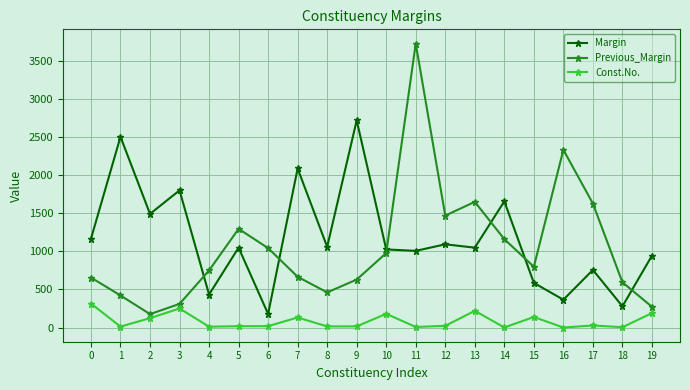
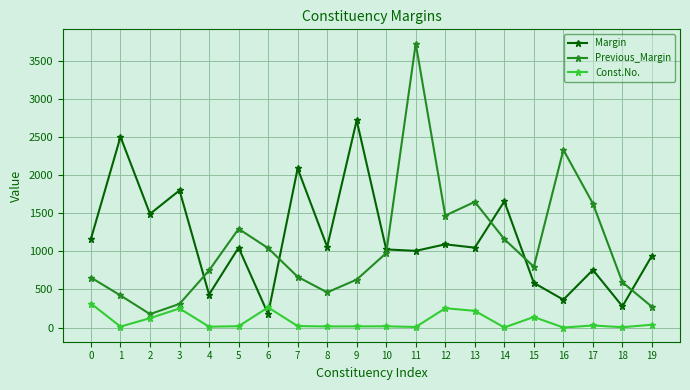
Const.No., 6: 0 -> 300
Const.No., 7: 100 -> 0
Const.No., 10: 200 -> 0
Const.No., 12: 0 -> 300
Const.No., 19: 200 -> 0
